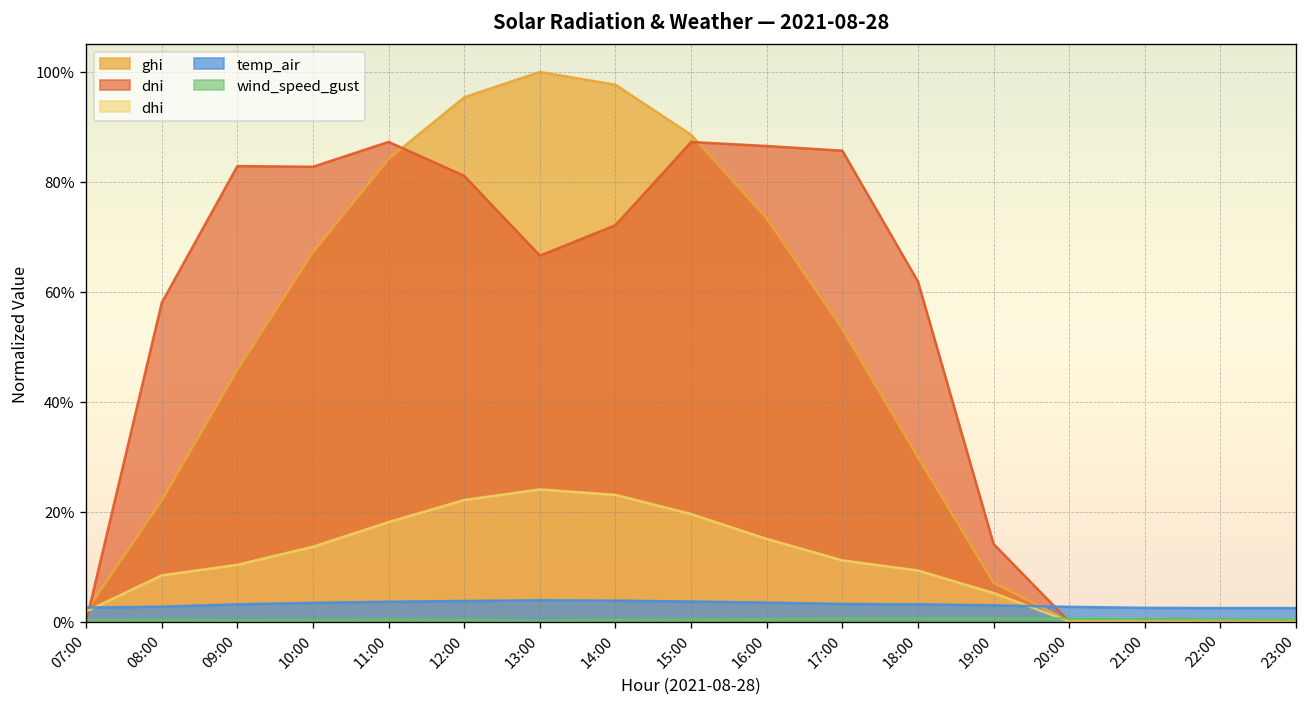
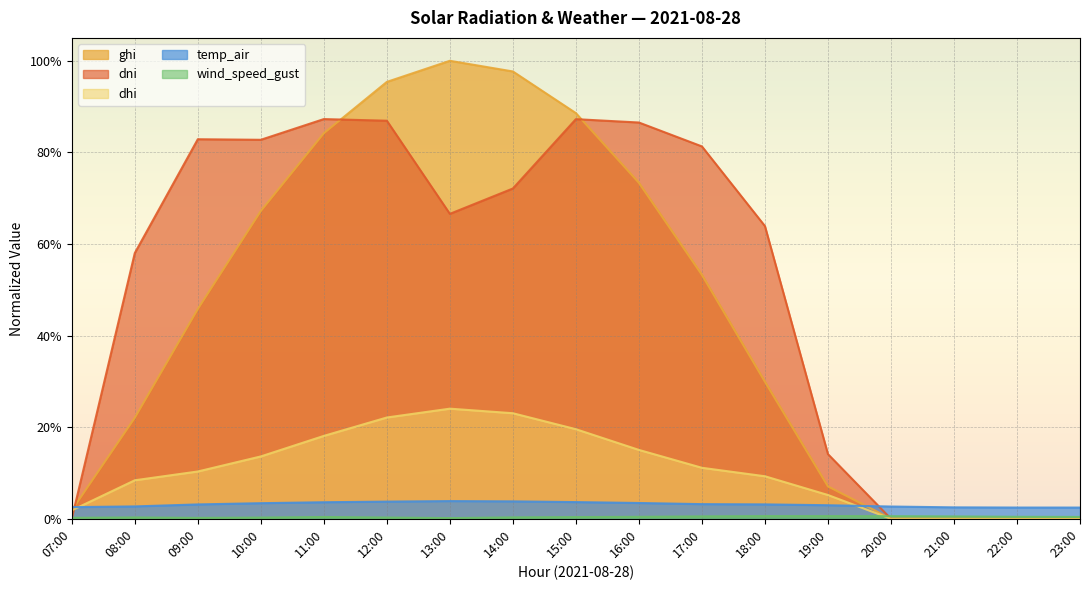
dni, 12:00: 81% -> 87%
dni, 17:00: 86% -> 81%
dni, 18:00: 62% -> 64%
